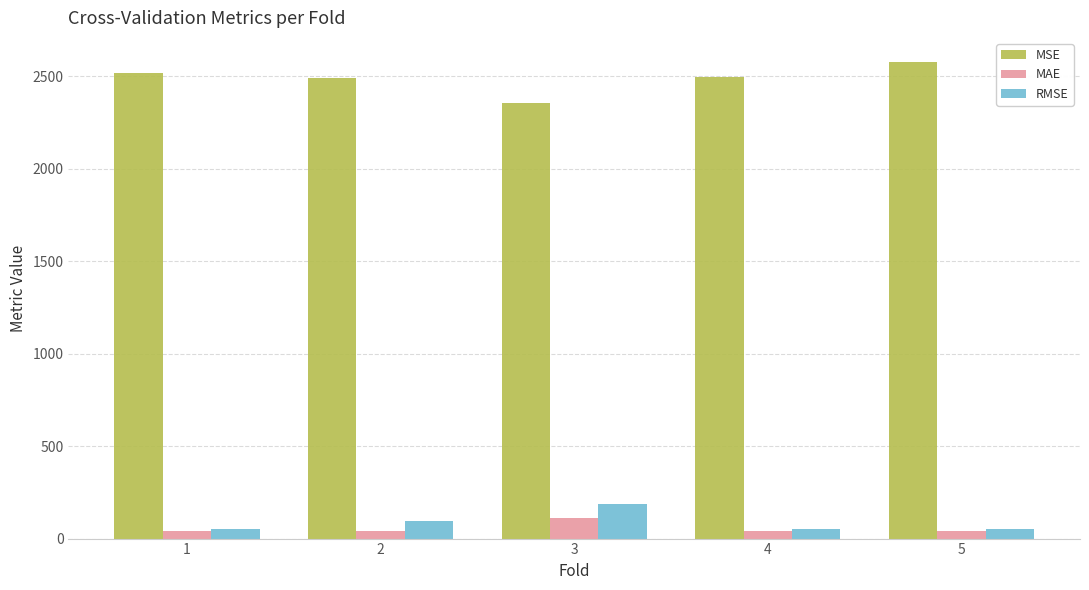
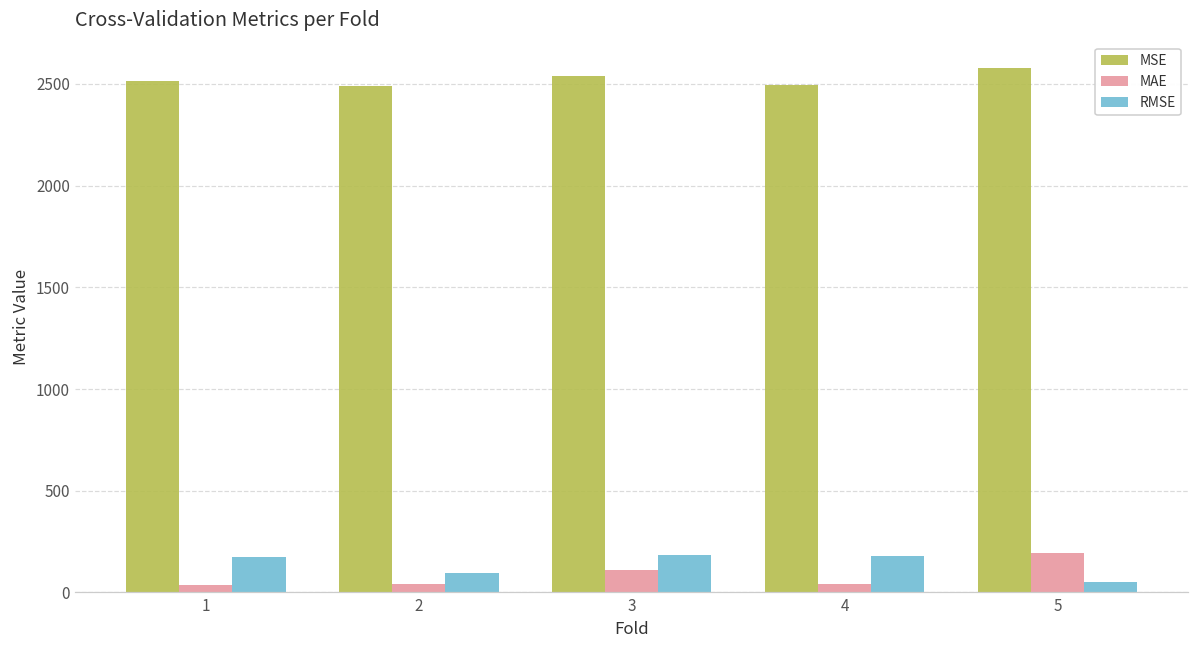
RMSE, 1: 50 -> 180
MSE, 3: 2360 -> 2540
RMSE, 4: 50 -> 180
MAE, 5: 40 -> 200
